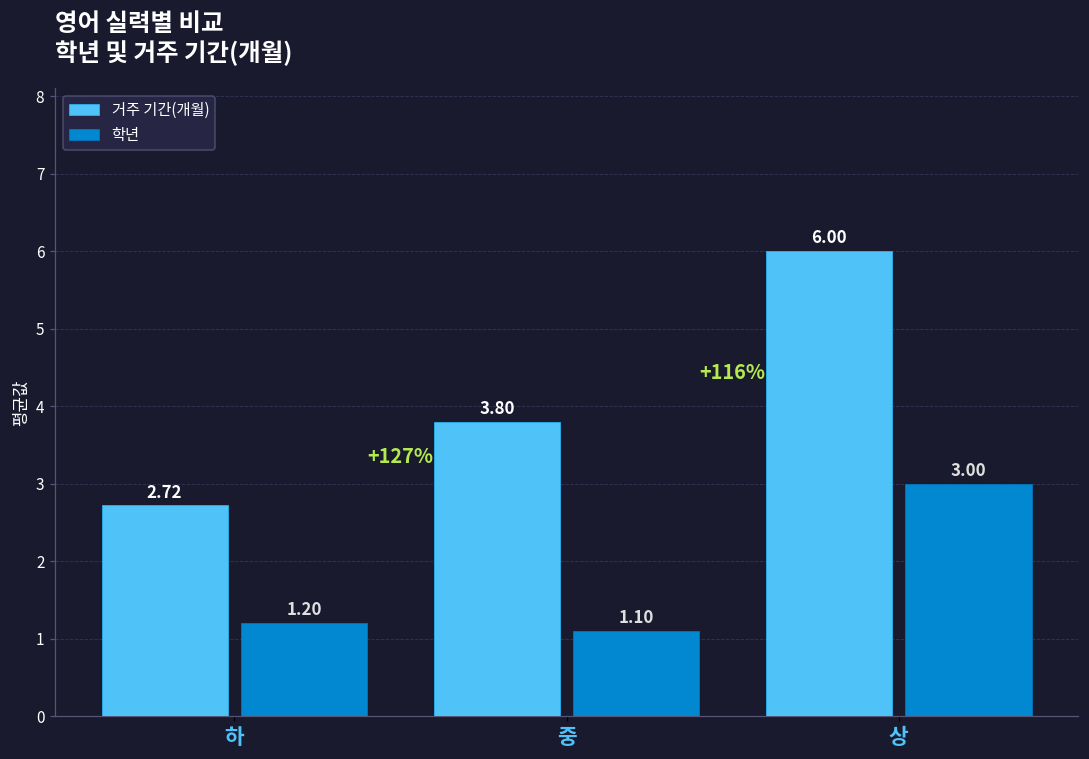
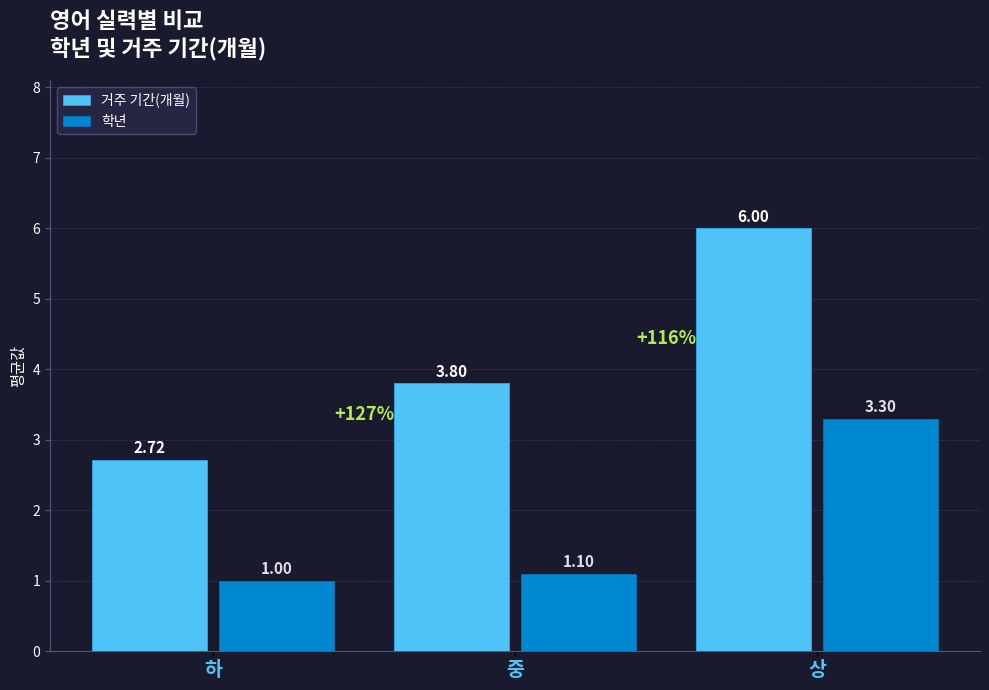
학년, 하: 1.20 -> 1.00
학년, 상: 3.00 -> 3.30
